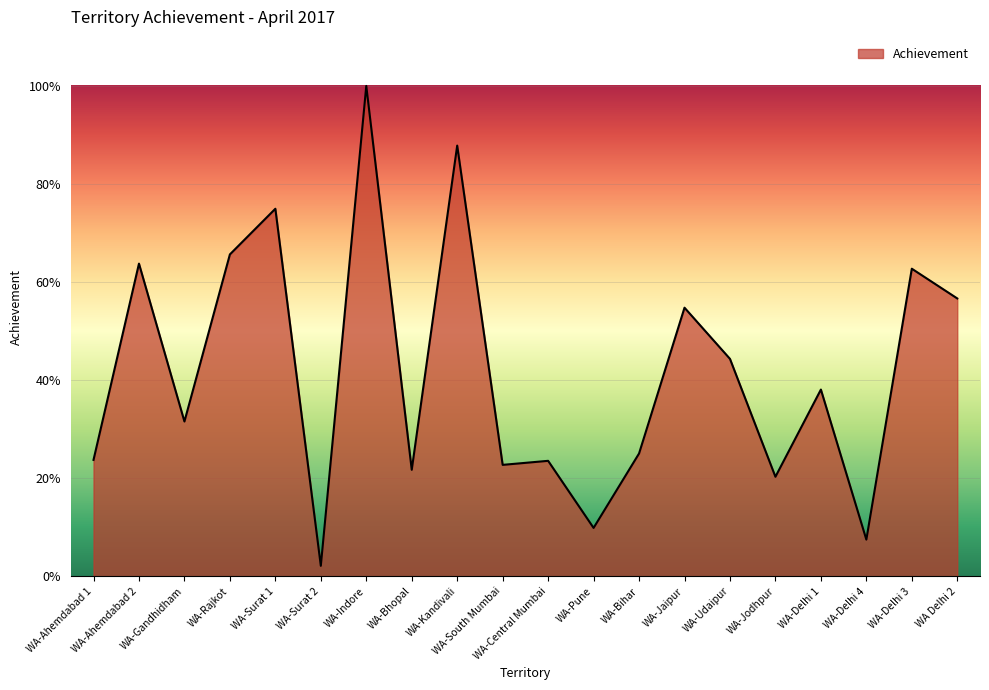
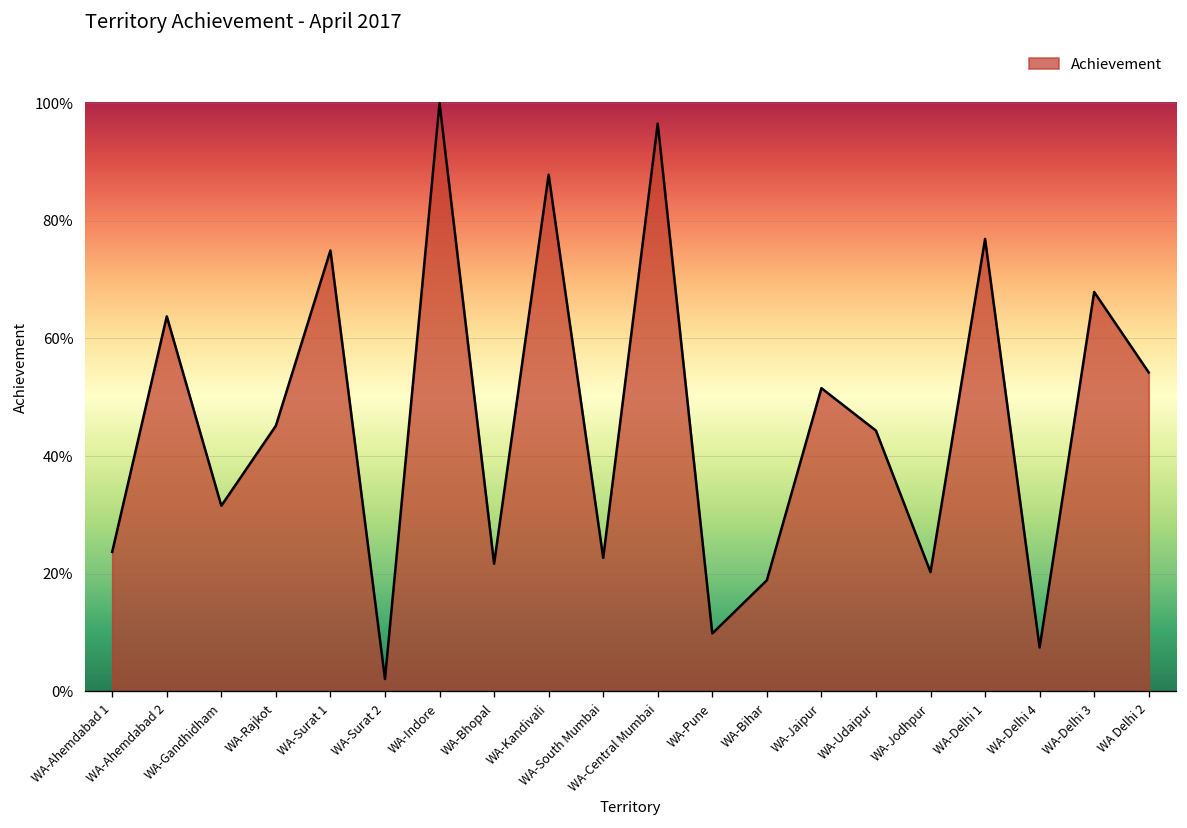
WA-Rajkot: 66% -> 45%
WA-Central Mumbai: 24% -> 97%
WA-Bihar: 25% -> 19%
WA-Jaipur: 55% -> 52%
WA-Delhi 1: 38% -> 77%
WA-Delhi 3: 63% -> 68%
WA Delhi 2: 57% -> 54%
